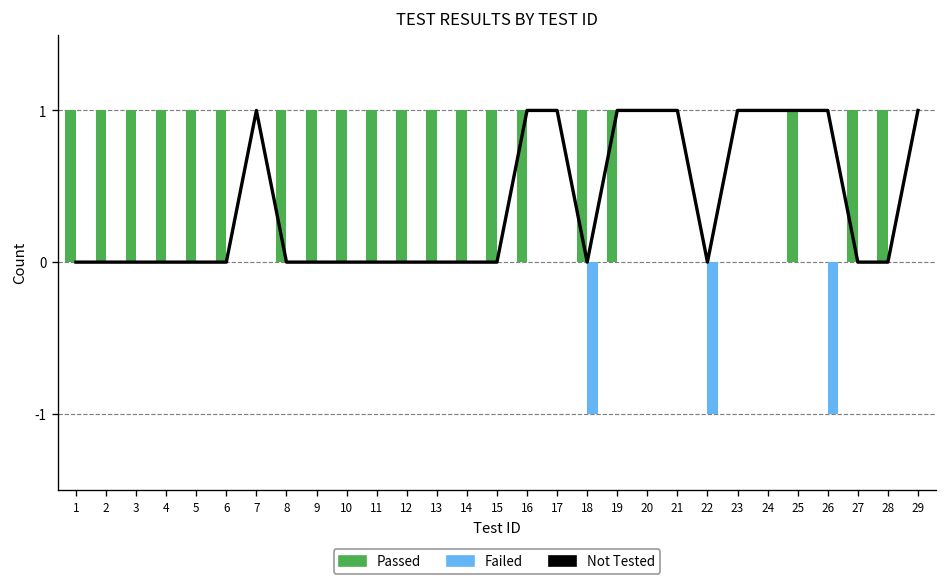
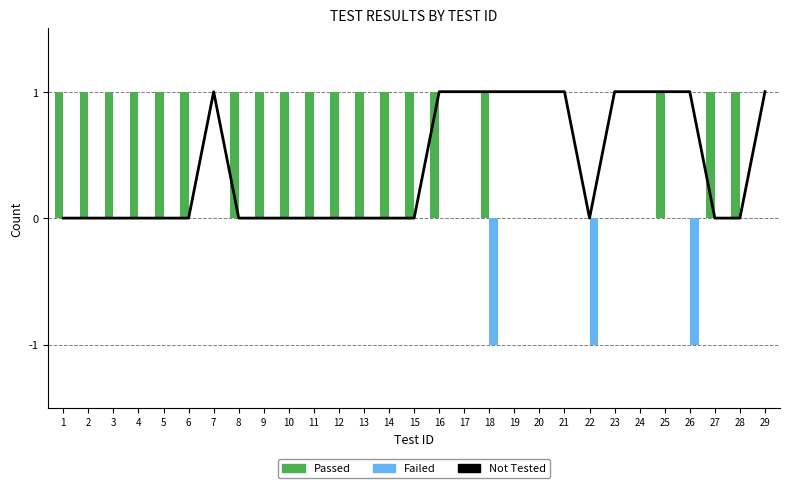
Not Tested, 18: 0 -> 1
Passed, 19: 1 -> 0
